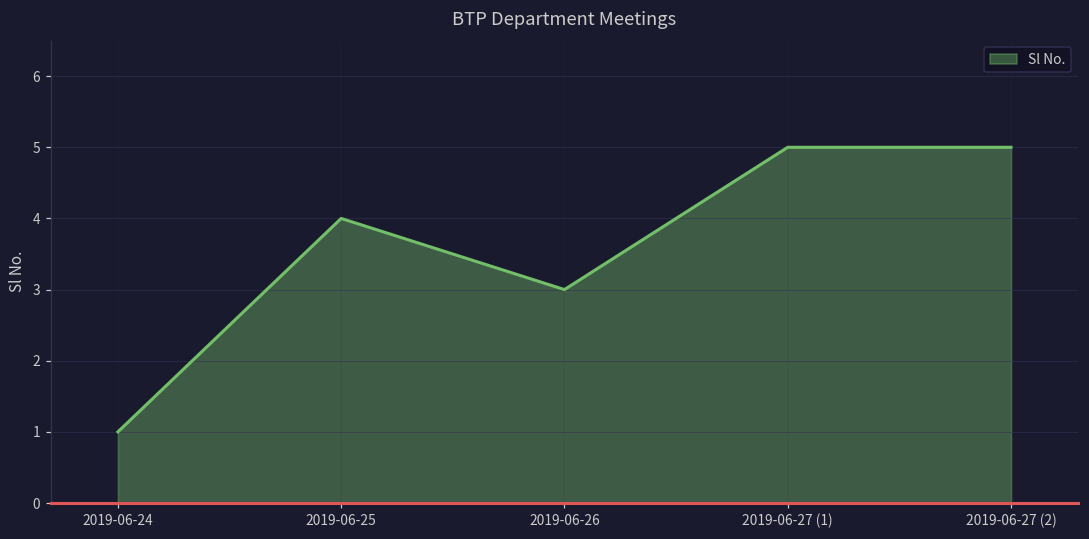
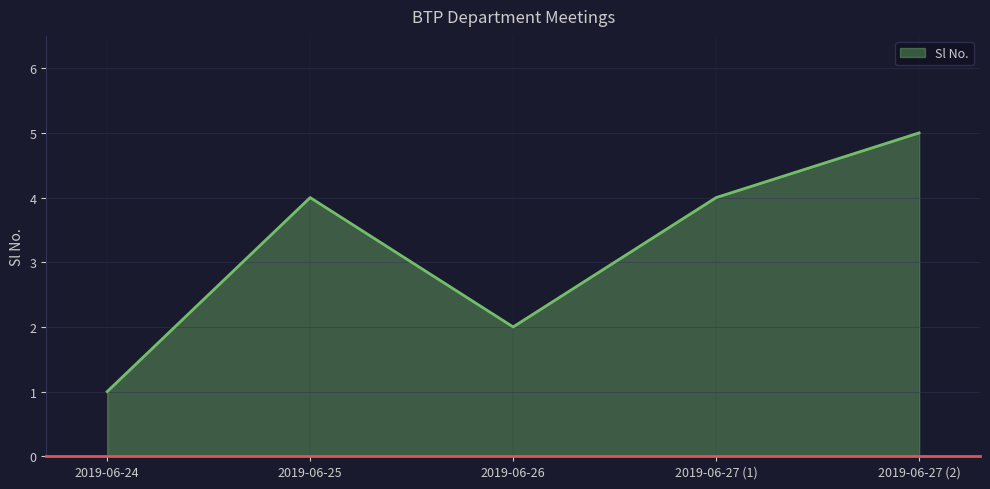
2019-06-26: 3 -> 2
2019-06-27 (1): 5 -> 4
